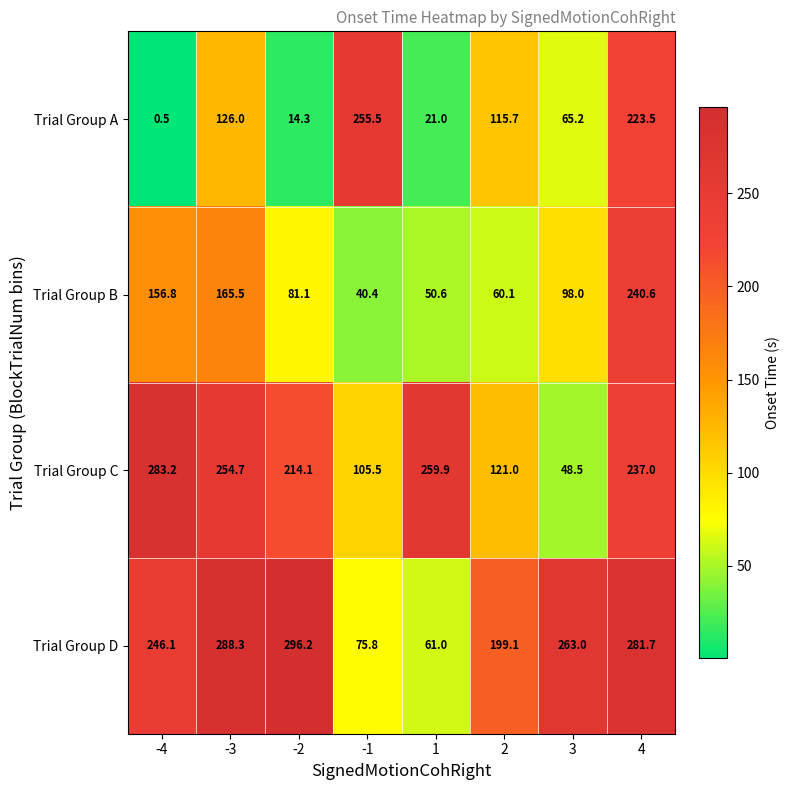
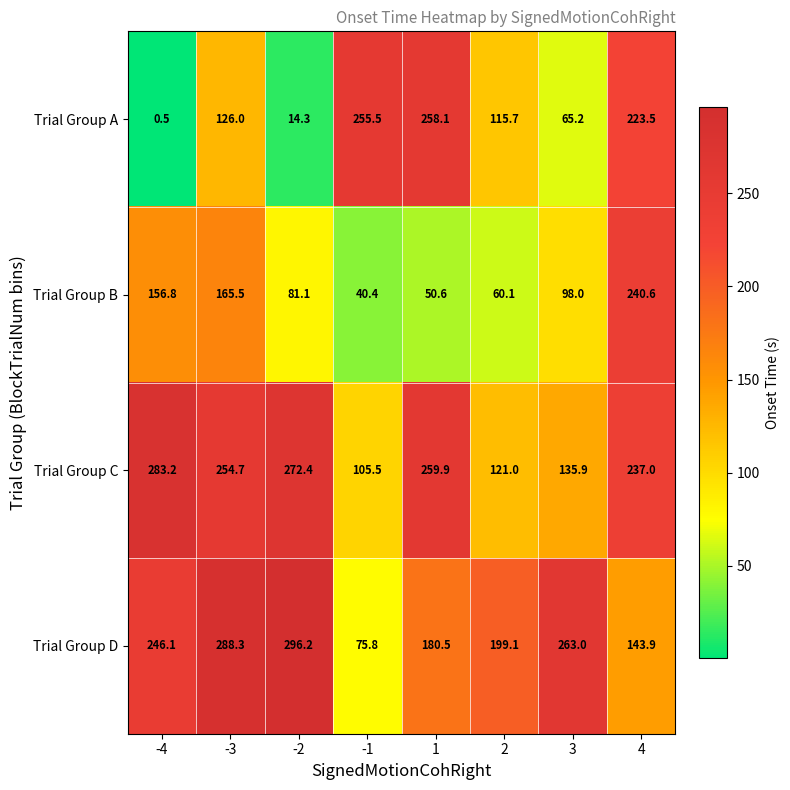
Trial Group A, 1: 21.0 -> 258.1
Trial Group C, -2: 214.1 -> 272.4
Trial Group C, 3: 48.5 -> 135.9
Trial Group D, 1: 61.0 -> 180.5
Trial Group D, 4: 281.7 -> 143.9
